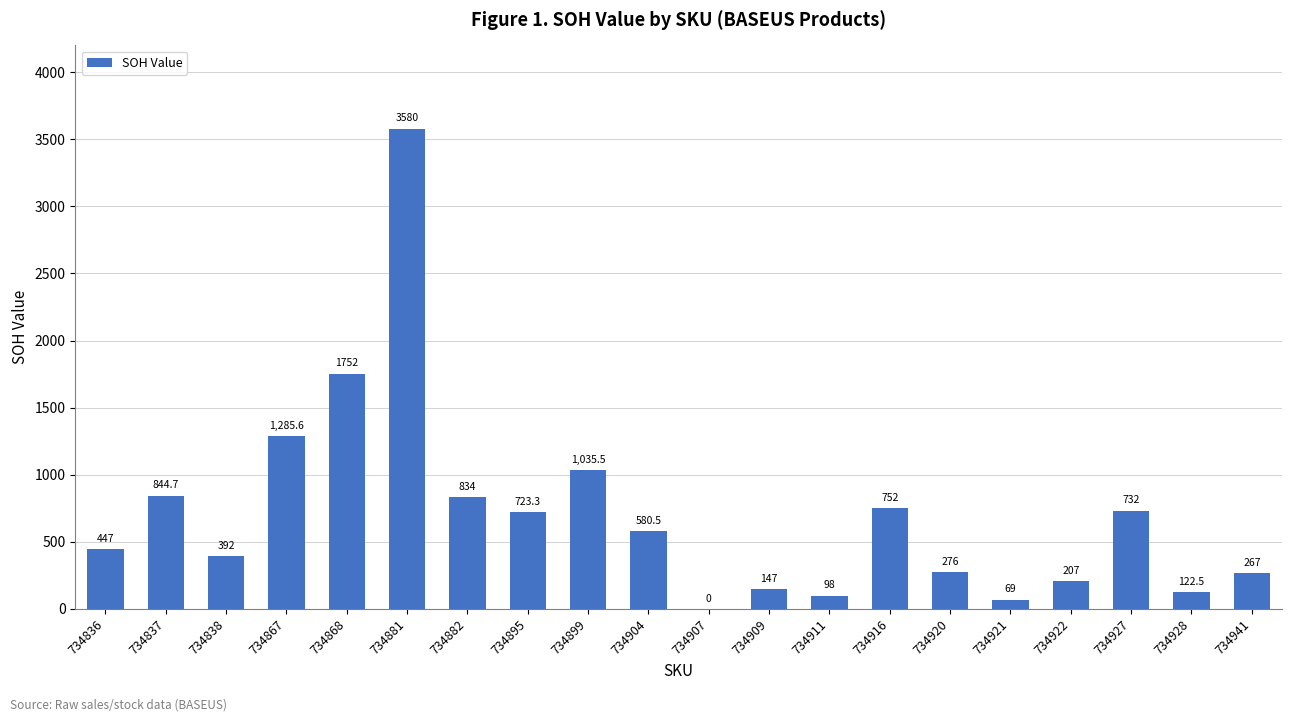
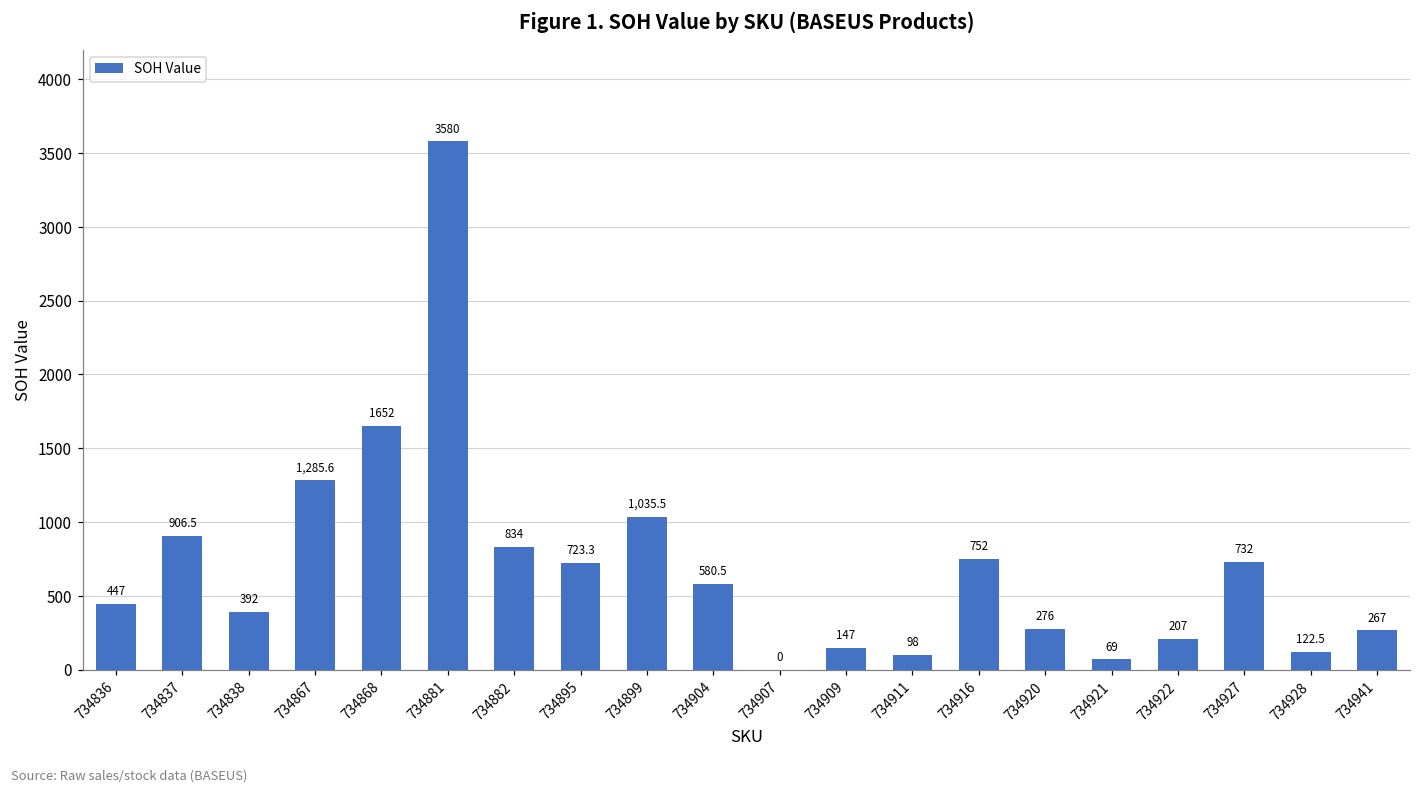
734837: 844.7 -> 906.5
734868: 1752 -> 1652
